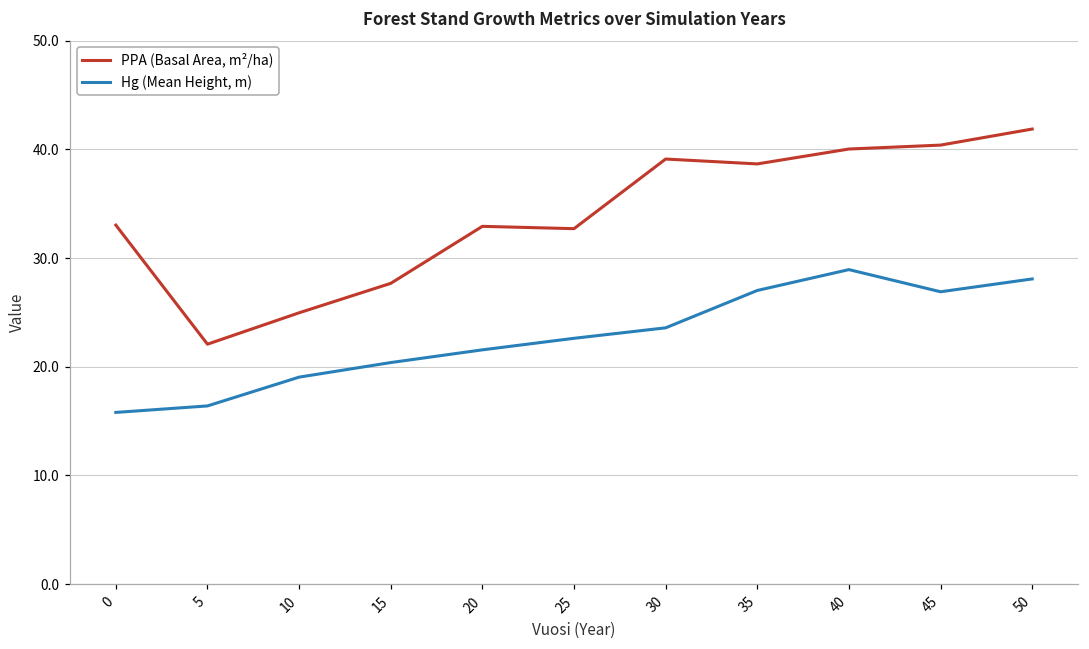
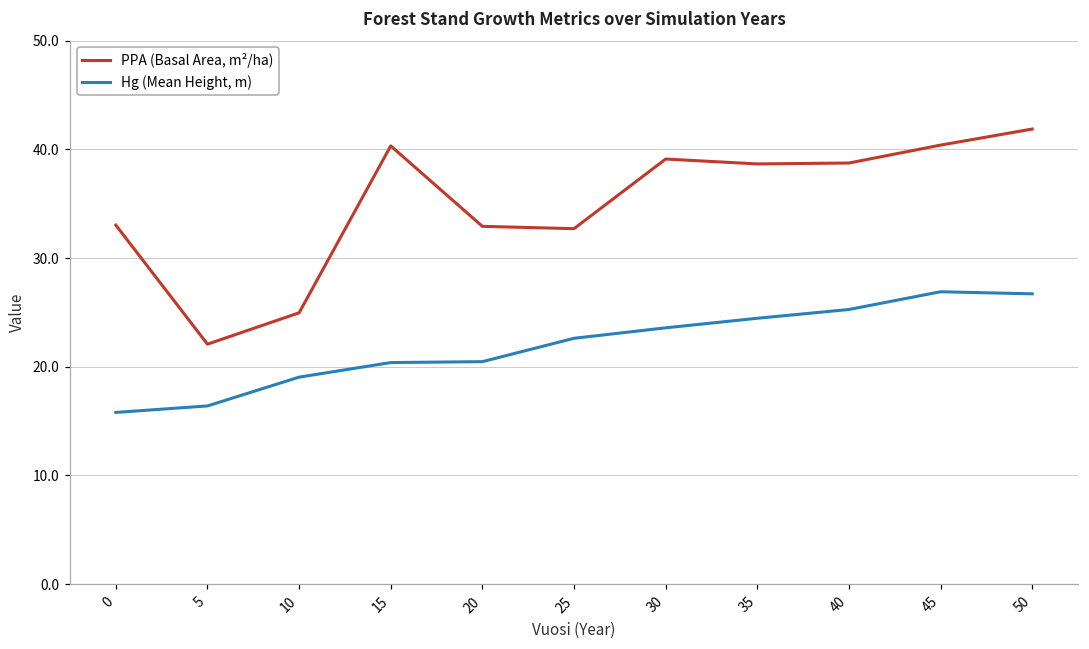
PPA (Basal Area, m²/ha), 15: 28 -> 40
Hg (Mean Height, m), 20: 22 -> 20
Hg (Mean Height, m), 35: 27 -> 24
PPA (Basal Area, m²/ha), 40: 40 -> 39
Hg (Mean Height, m), 40: 29 -> 25
Hg (Mean Height, m), 50: 28 -> 27
